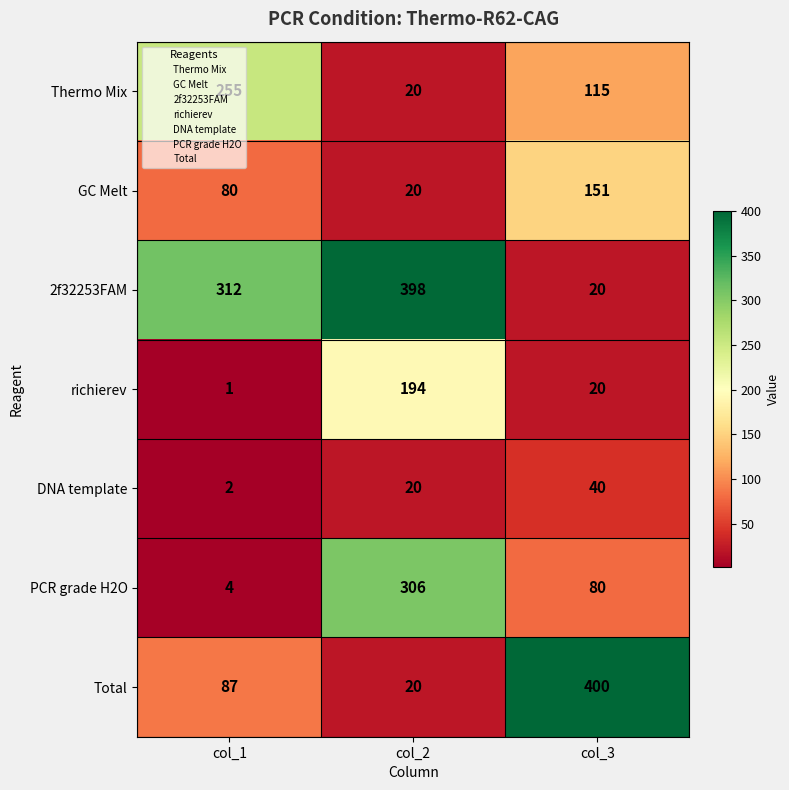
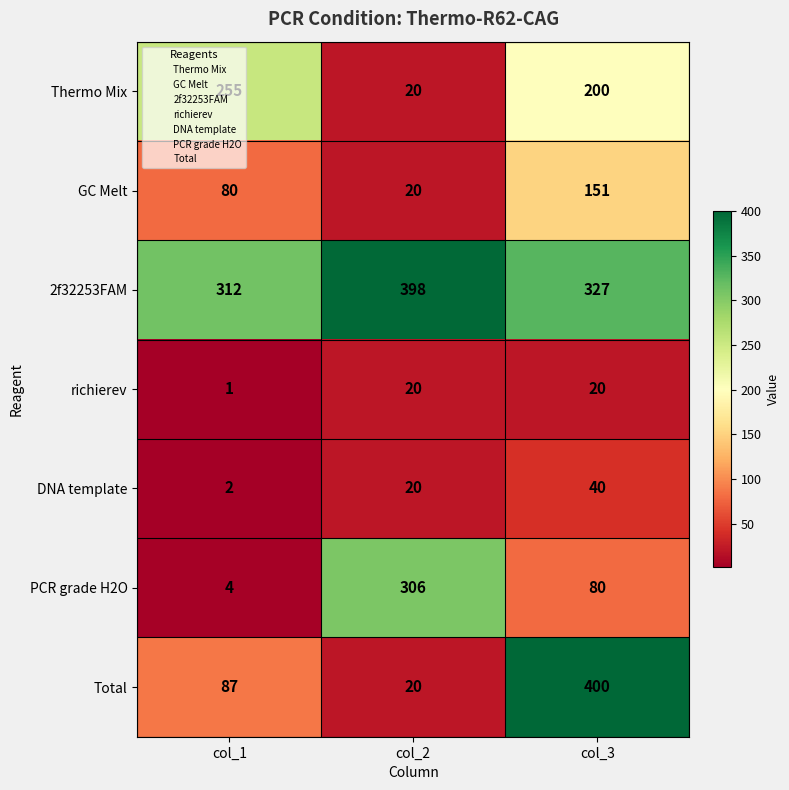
Thermo Mix, col_3: 115 -> 200
2f32253FAM, col_3: 20 -> 327
richierev, col_2: 194 -> 20
